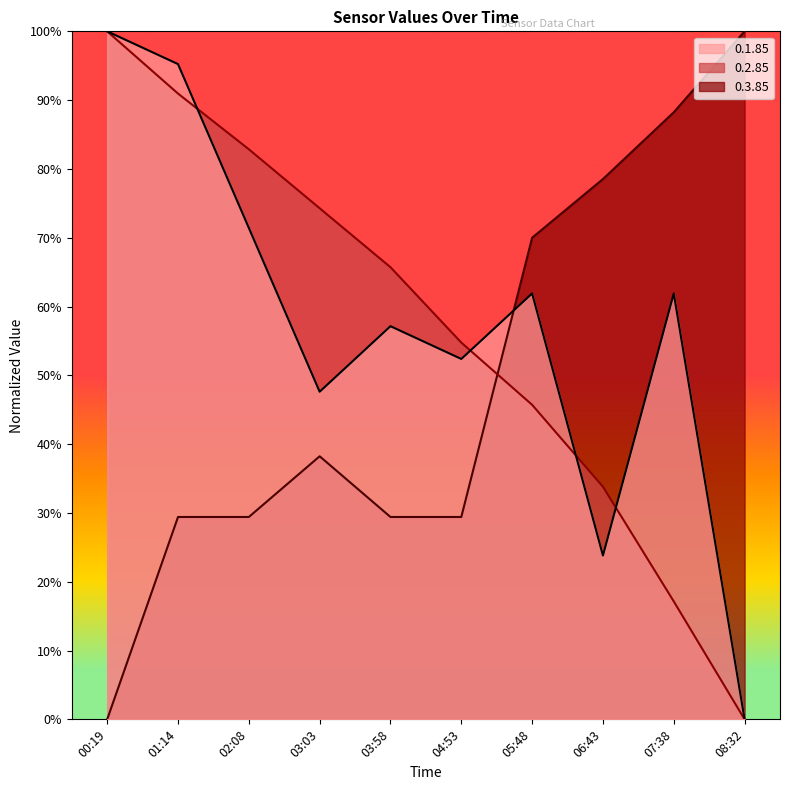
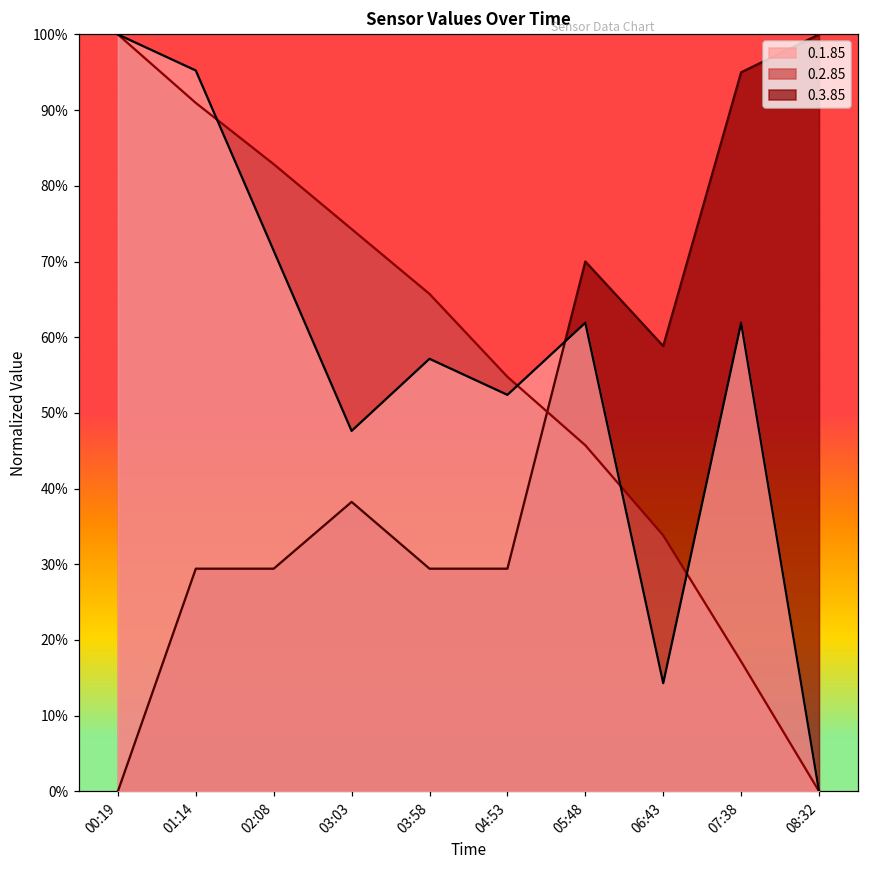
0.3.85, 06:43: 79% -> 59%
0.1.85, 06:43: 24% -> 14%
0.3.85, 07:38: 88% -> 95%
